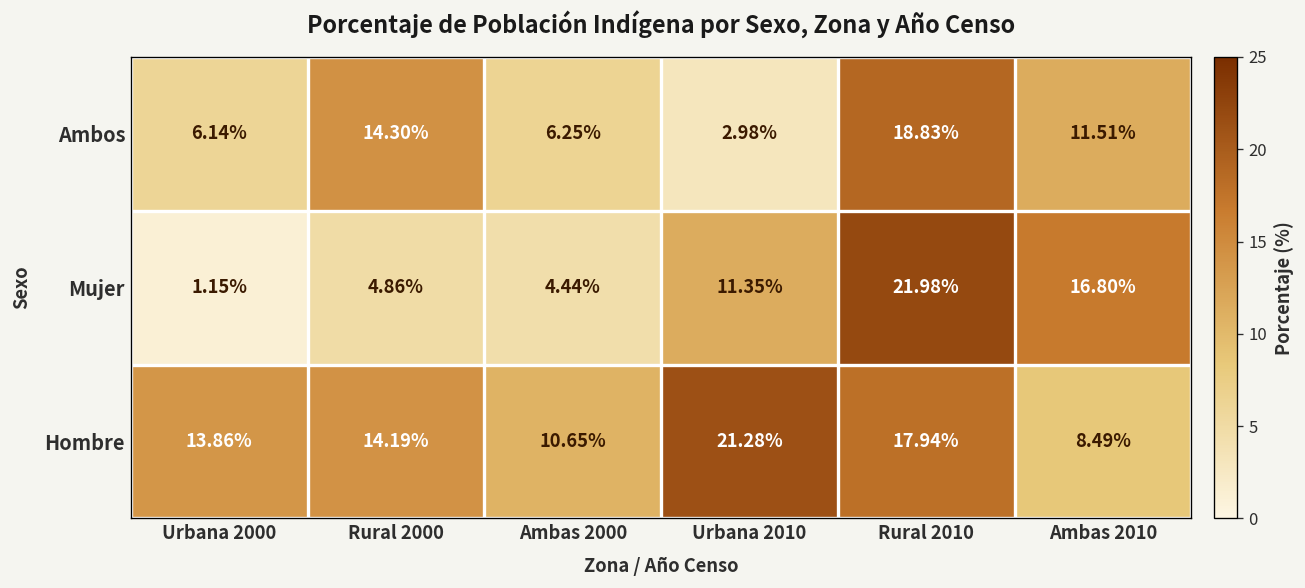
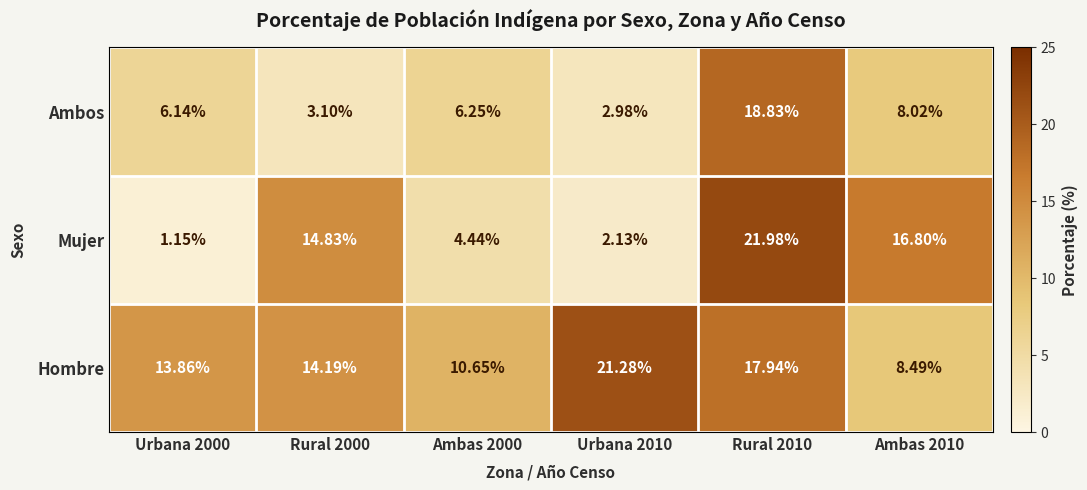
Ambos, Rural 2000: 14.30% -> 3.10%
Ambos, Ambas 2010: 11.51% -> 8.02%
Mujer, Rural 2000: 4.86% -> 14.83%
Mujer, Urbana 2010: 11.35% -> 2.13%
